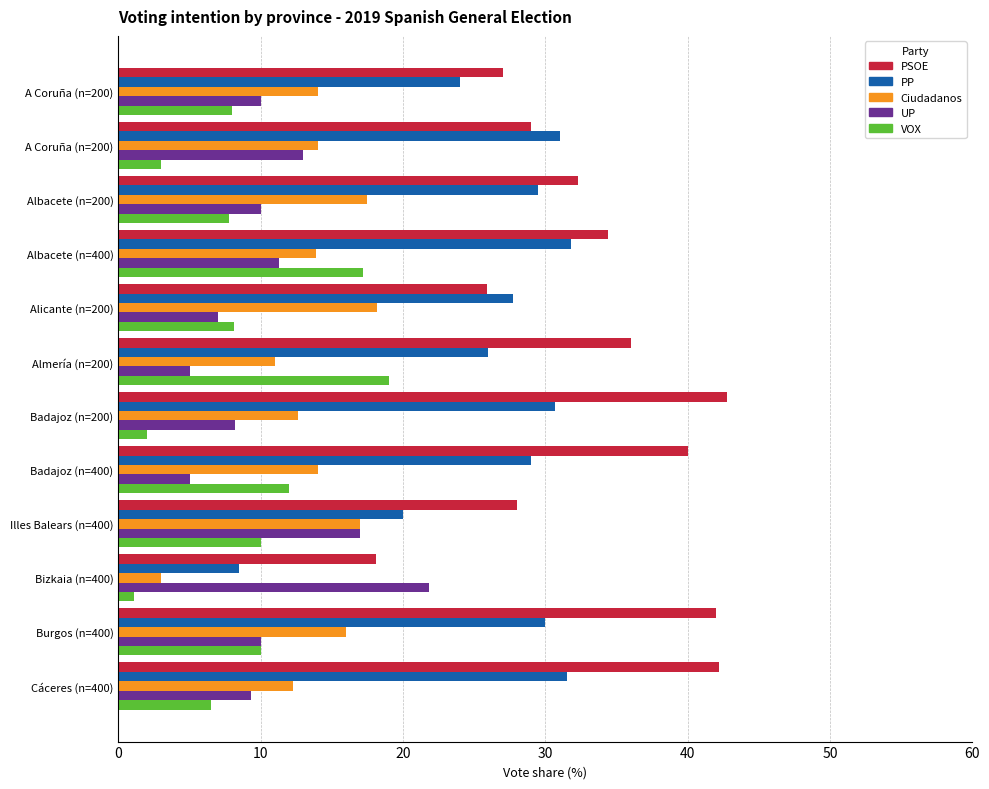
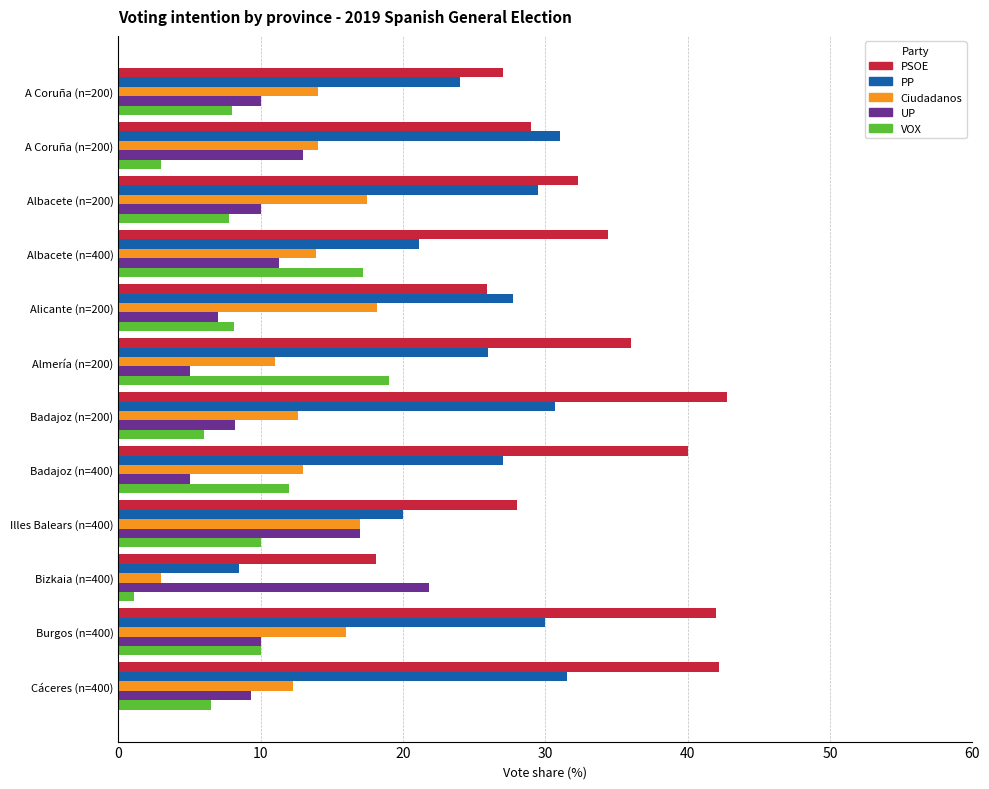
PP, Albacete (n=400): 31.8 -> 21.1
VOX, Badajoz (n=200): 2 -> 6
PP, Badajoz (n=400): 29 -> 27
Ciudadanos, Badajoz (n=400): 14 -> 13
